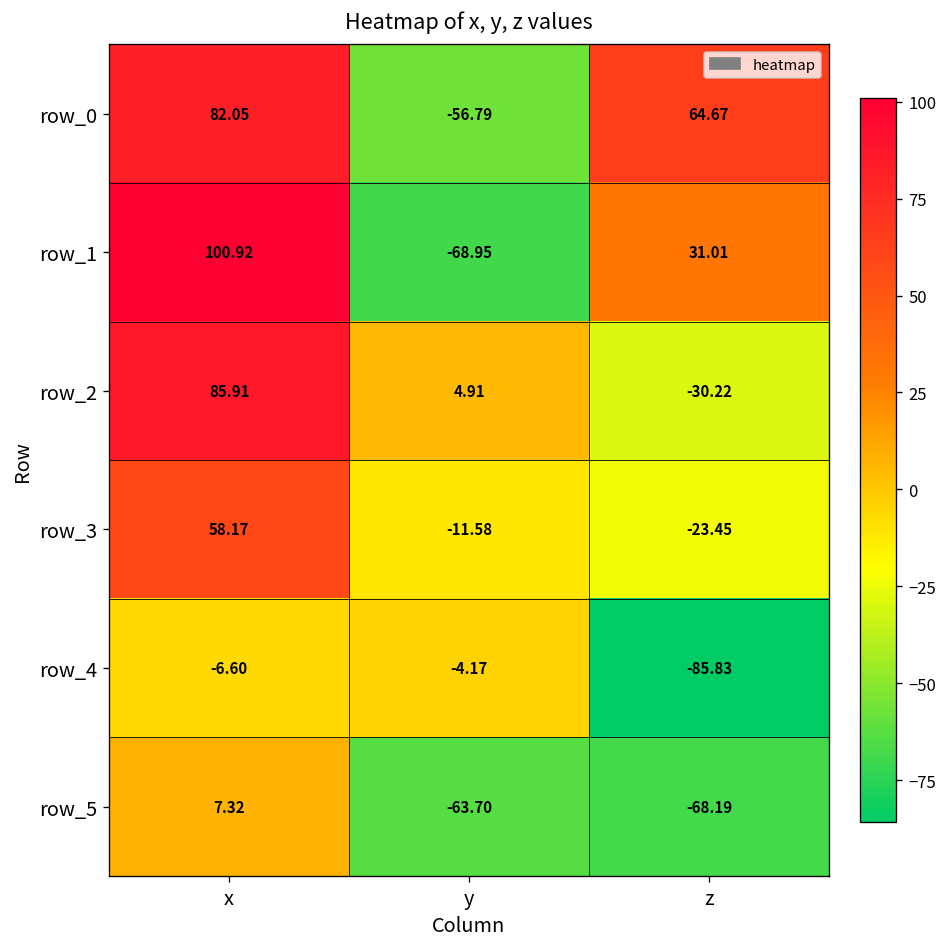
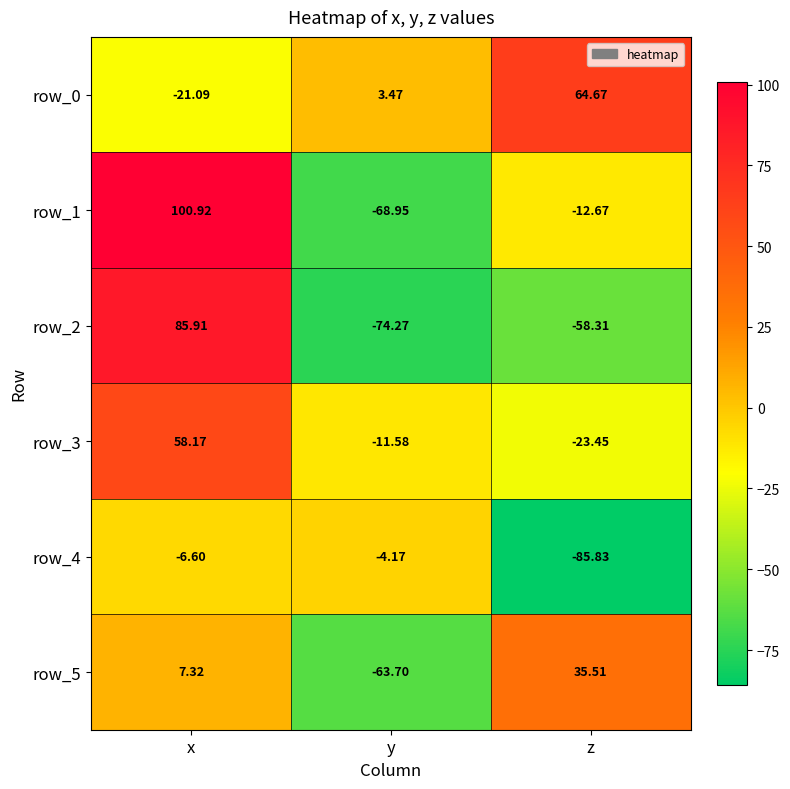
row_0, x: 82.05 -> -21.09
row_0, y: -56.79 -> 3.47
row_1, z: 31.01 -> -12.67
row_2, y: 4.91 -> -74.27
row_2, z: -30.22 -> -58.31
row_5, z: -68.19 -> 35.51
